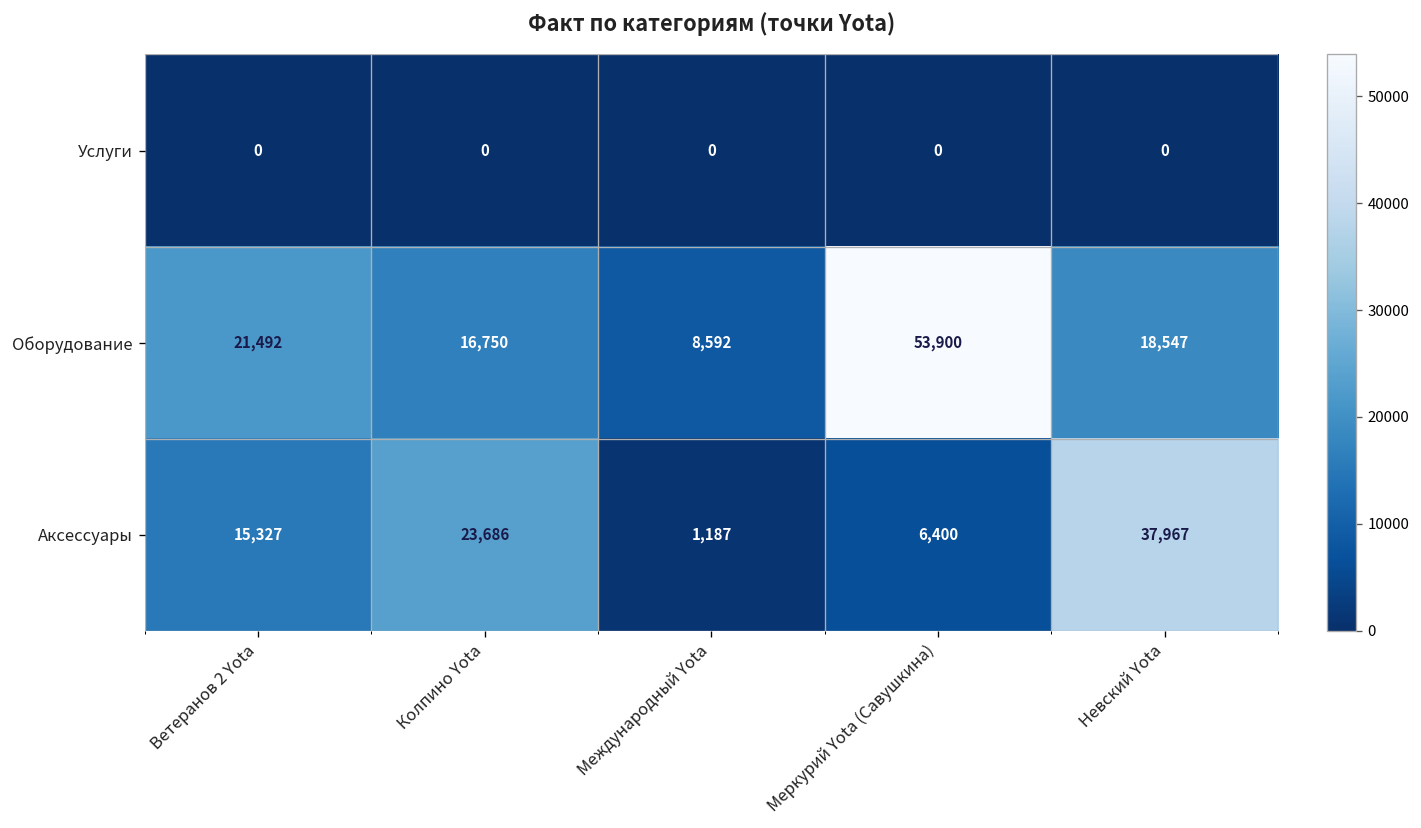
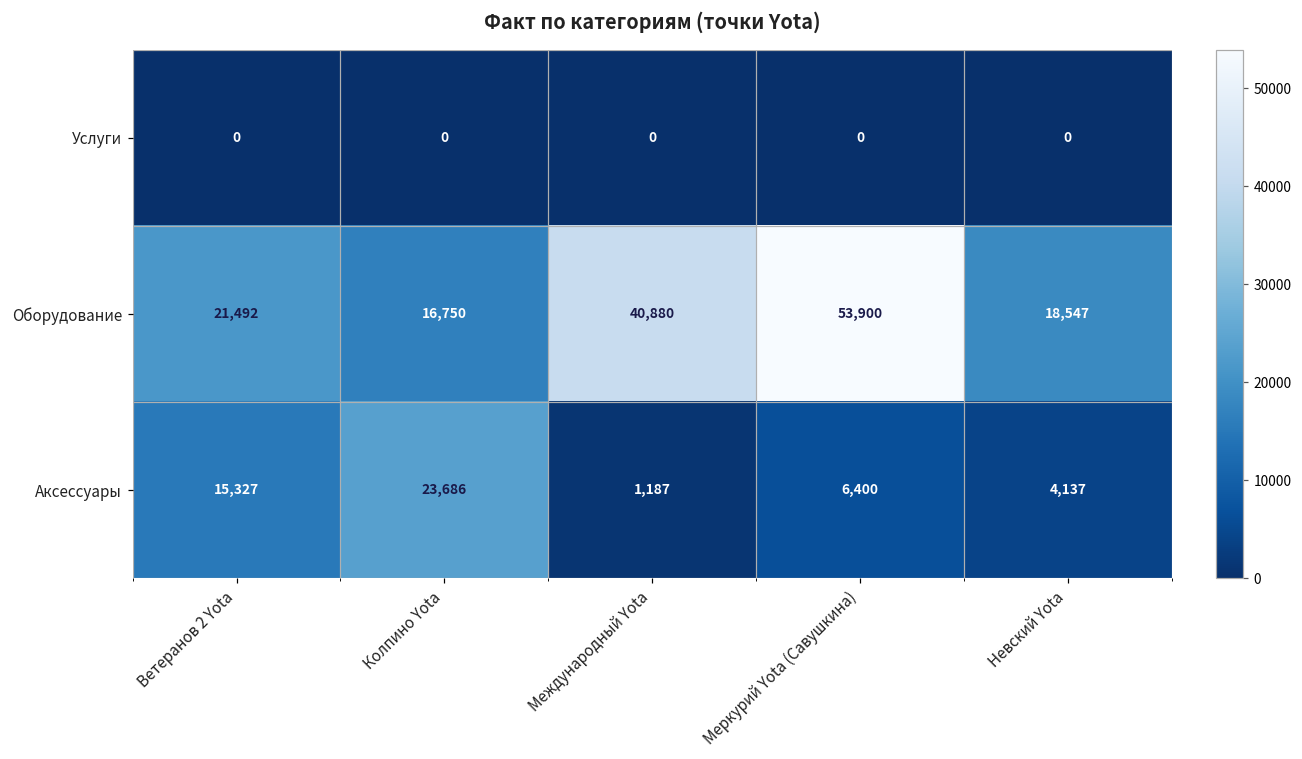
Оборудование, Международный Yota: 8,592 -> 40,880
Аксессуары, Невский Yota: 37,967 -> 4,137
